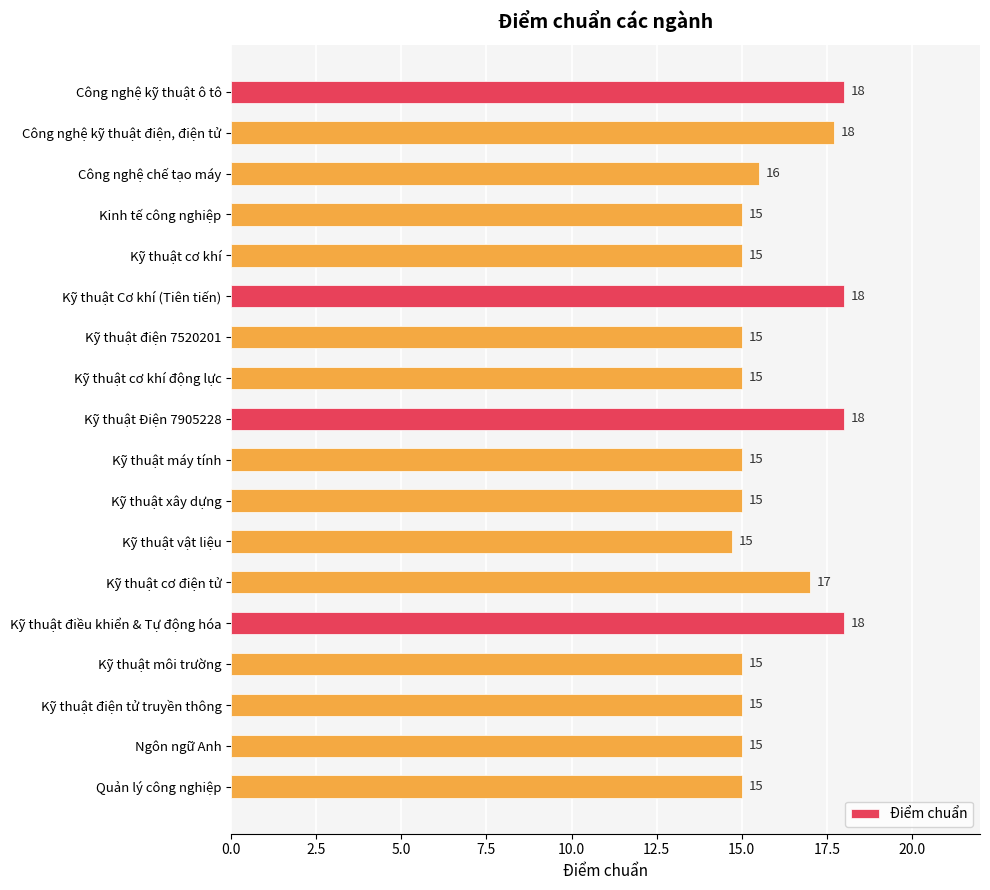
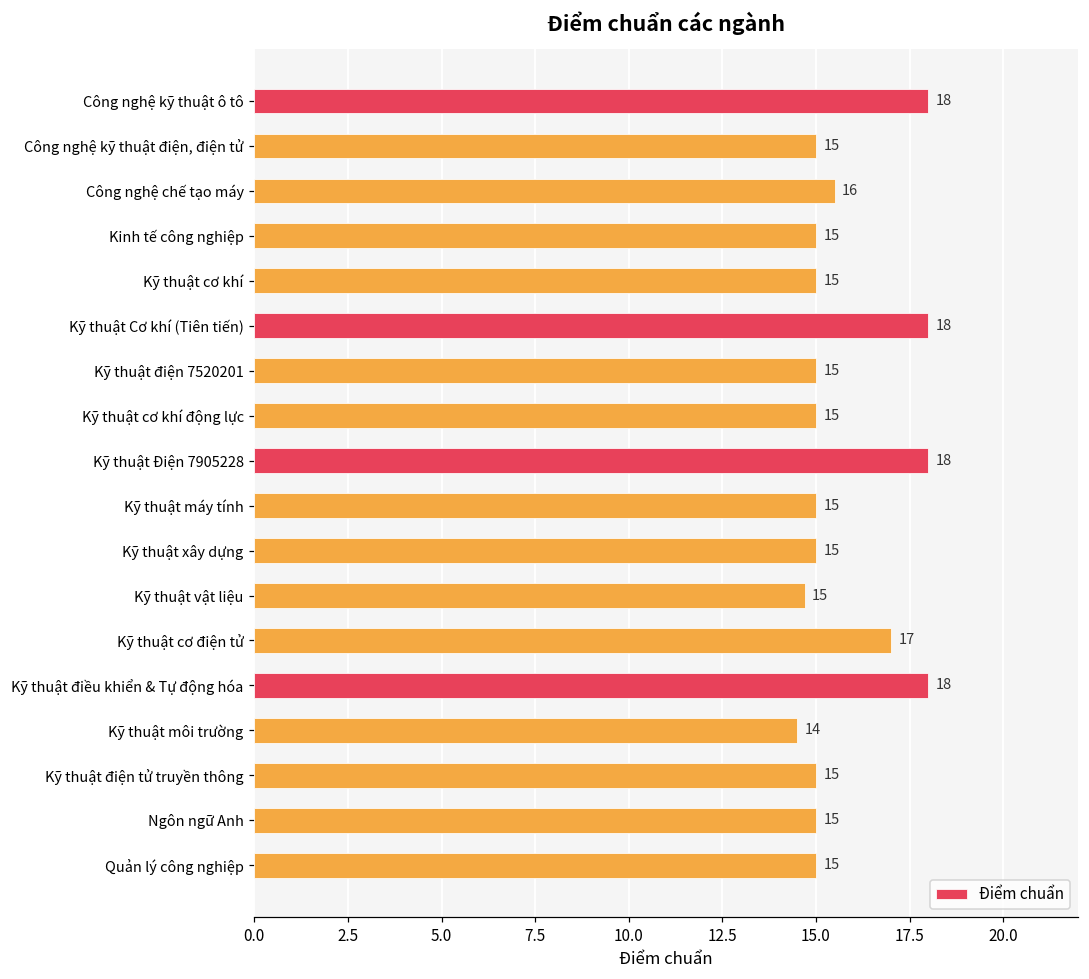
Công nghệ kỹ thuật điện, điện tử: 18 -> 15
Kỹ thuật môi trường: 15 -> 14
